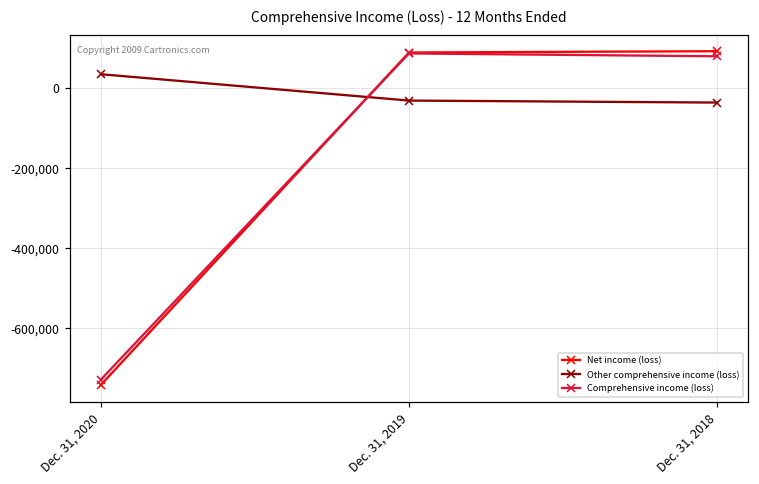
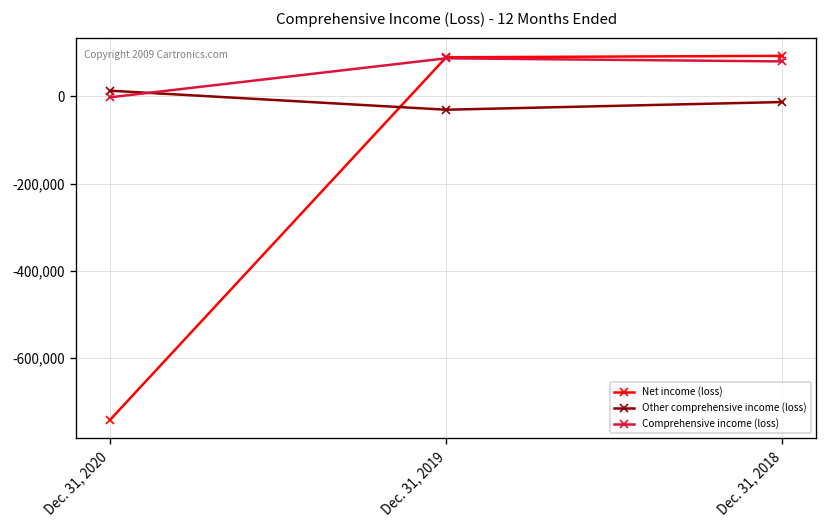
Other comprehensive income (loss), Dec. 31, 2020: 40,000 -> 10,000
Comprehensive income (loss), Dec. 31, 2020: -730,000 -> 0
Other comprehensive income (loss), Dec. 31, 2018: -40,000 -> -10,000
